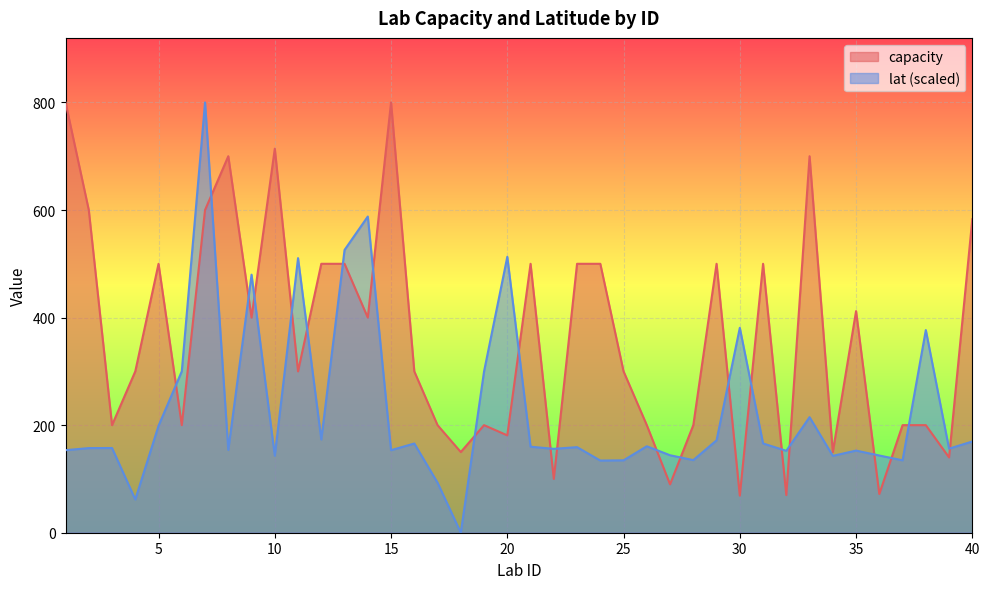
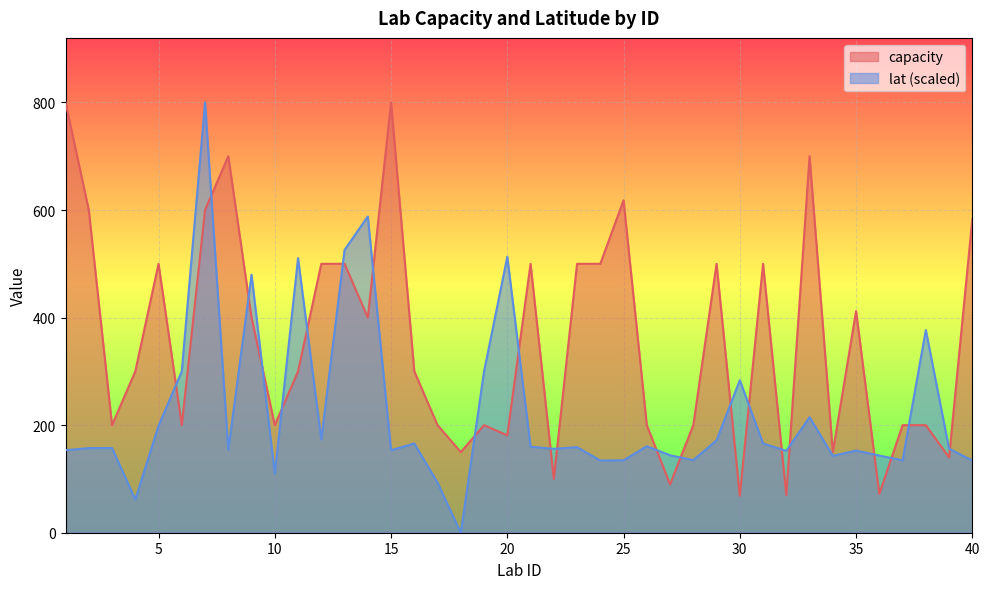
capacity, 10: 710 -> 200
lat (scaled), 10: 140 -> 110
capacity, 25: 300 -> 620
lat (scaled), 30: 380 -> 280
lat (scaled), 40: 170 -> 130
